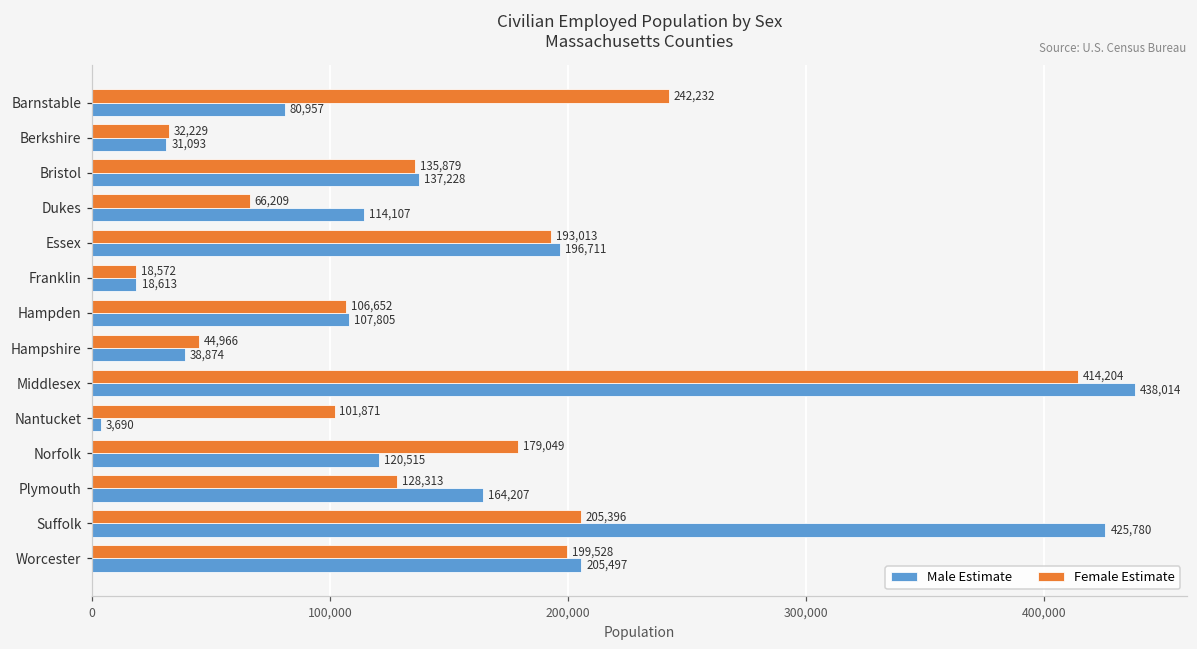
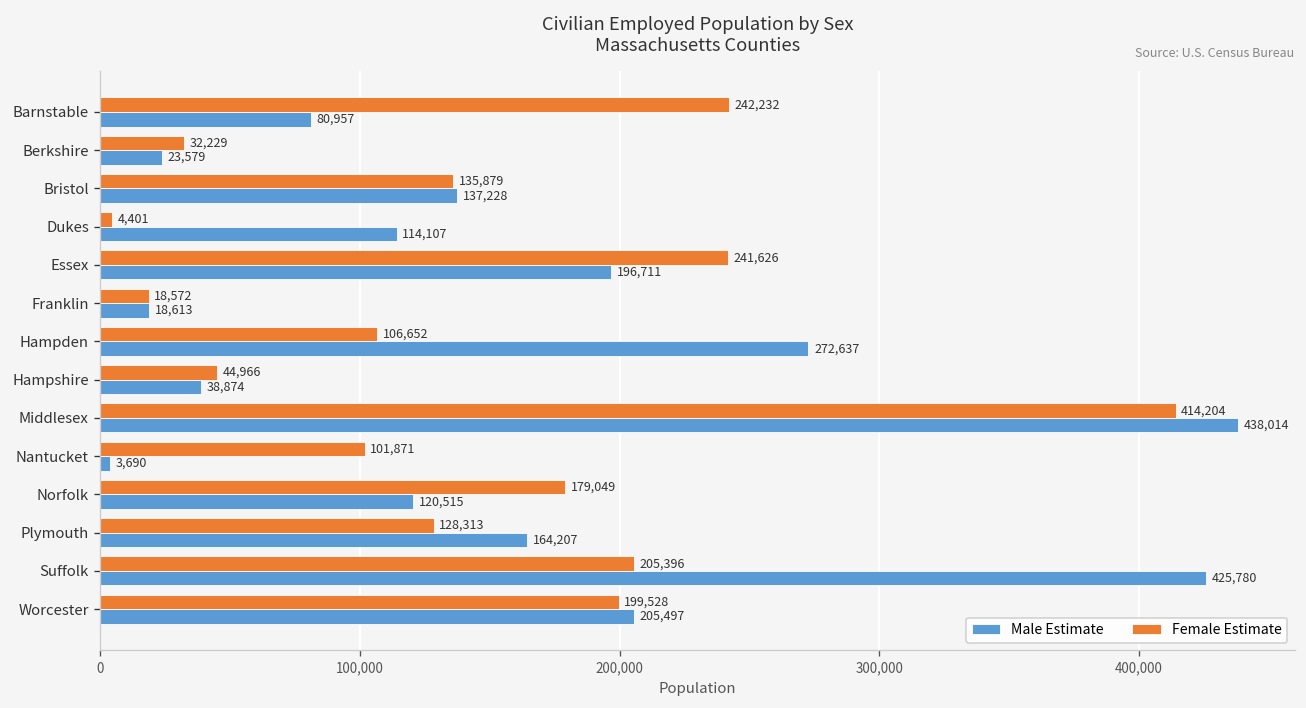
Male Estimate, Berkshire: 31,093 -> 23,579
Female Estimate, Dukes: 66,209 -> 4,401
Female Estimate, Essex: 193,013 -> 241,626
Male Estimate, Hampden: 107,805 -> 272,637
